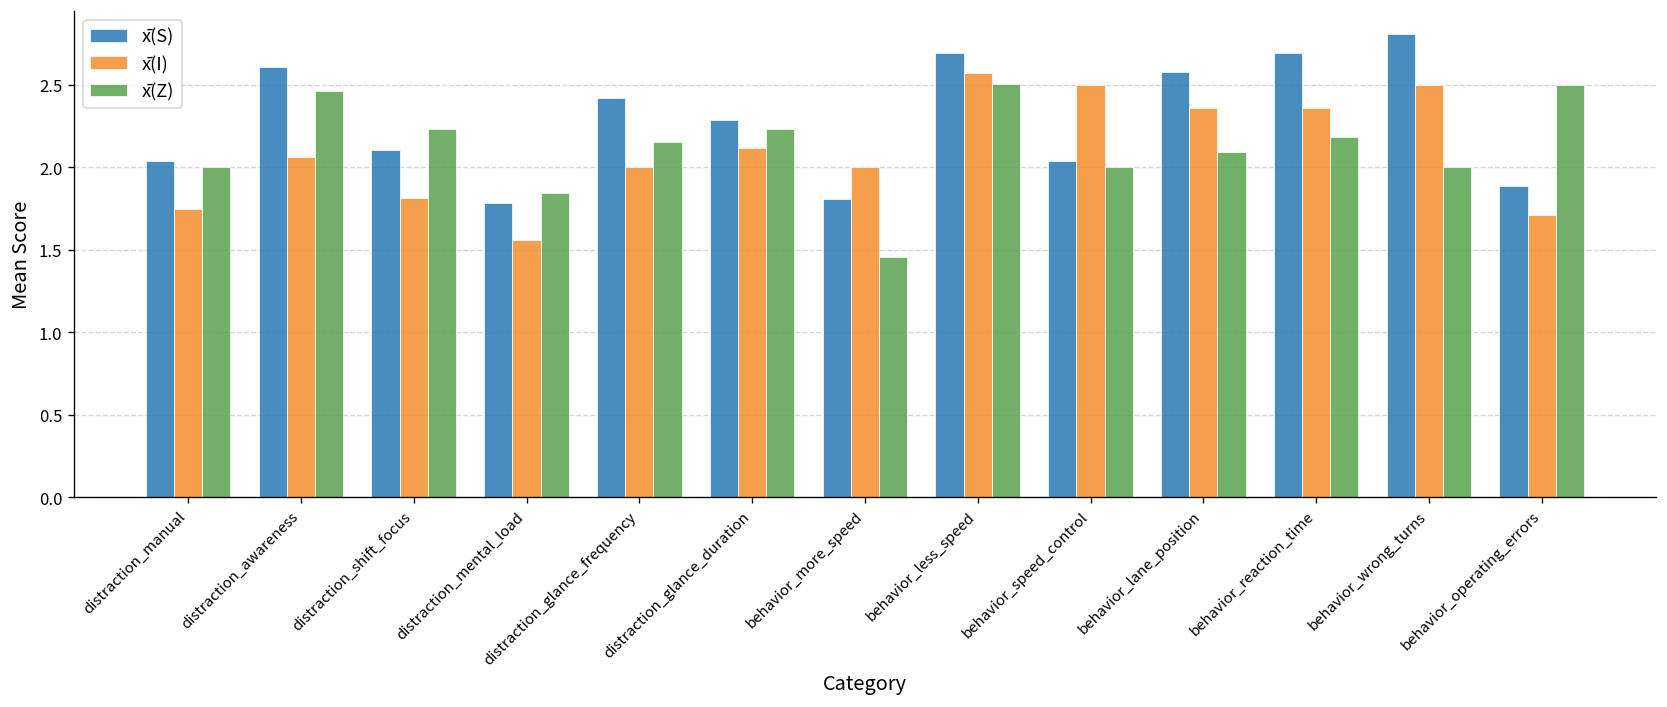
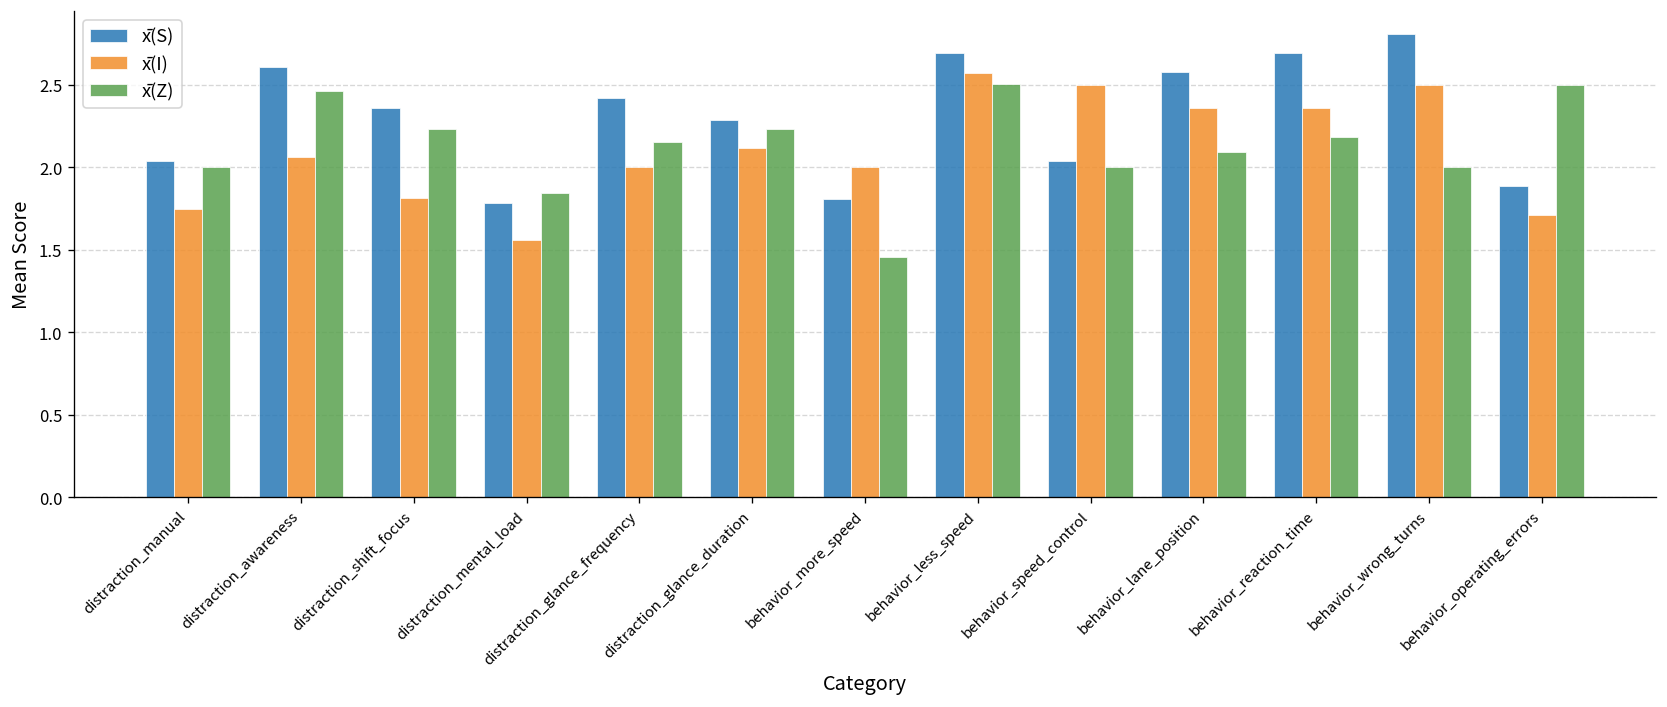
x̄(S), distraction_shift_focus: 2.11 -> 2.36
